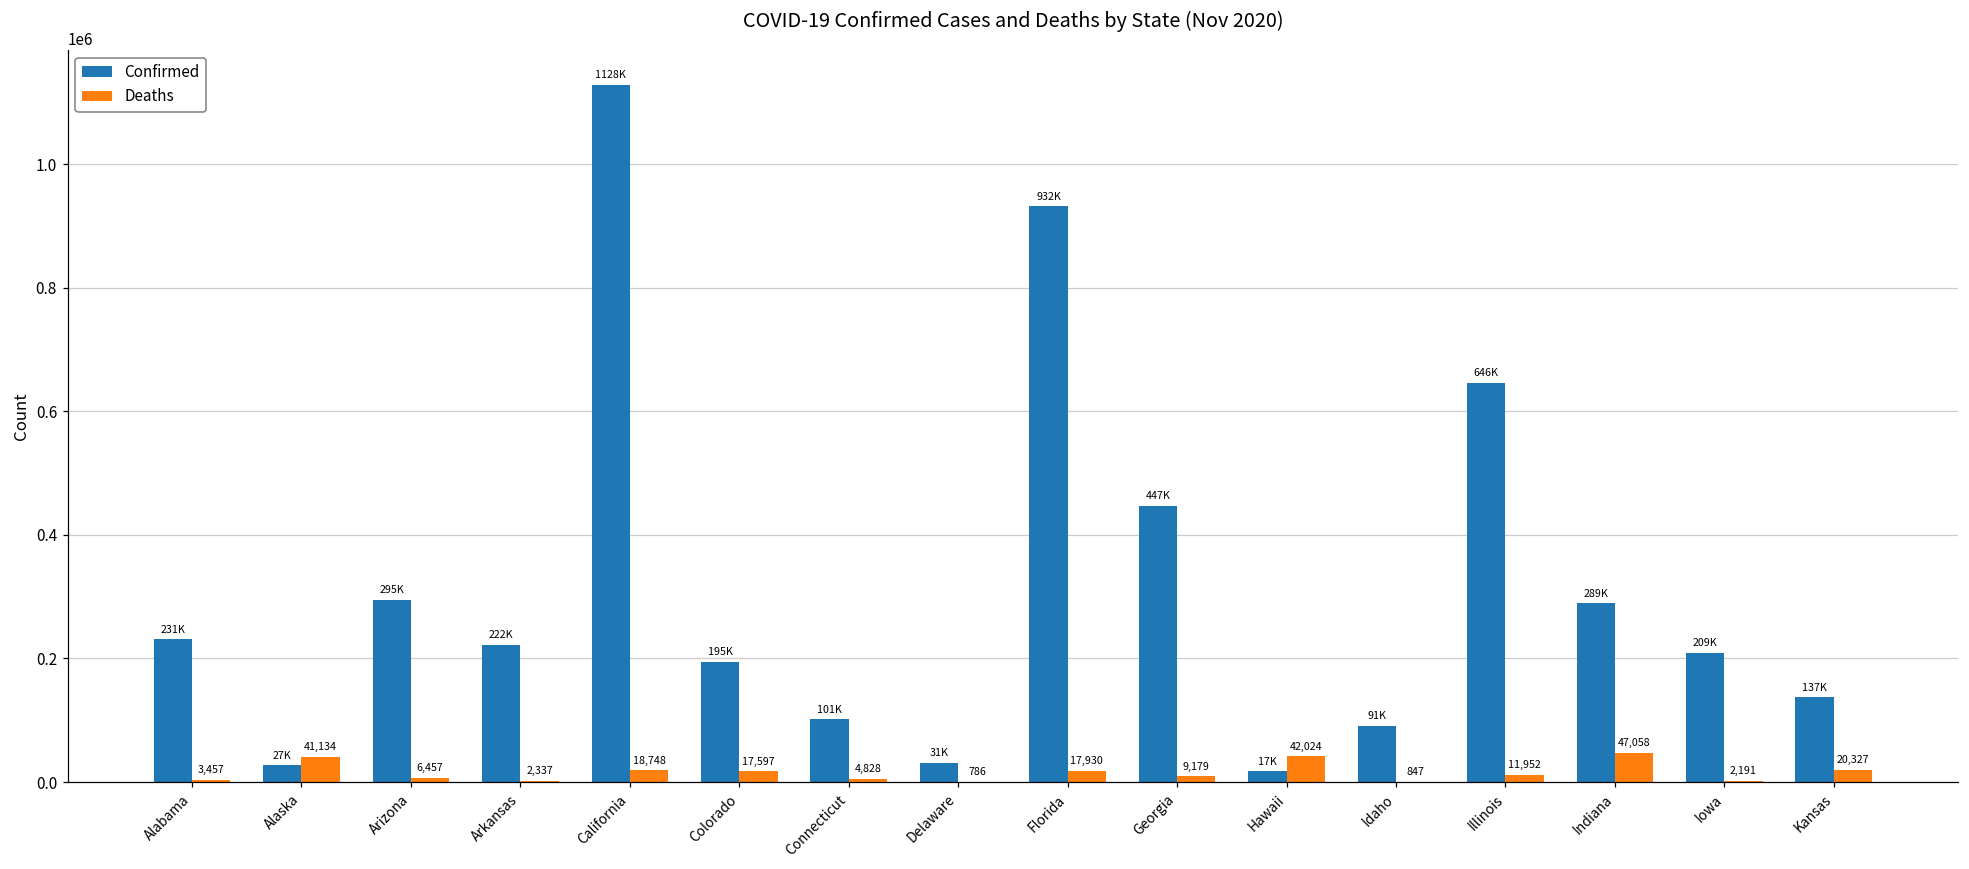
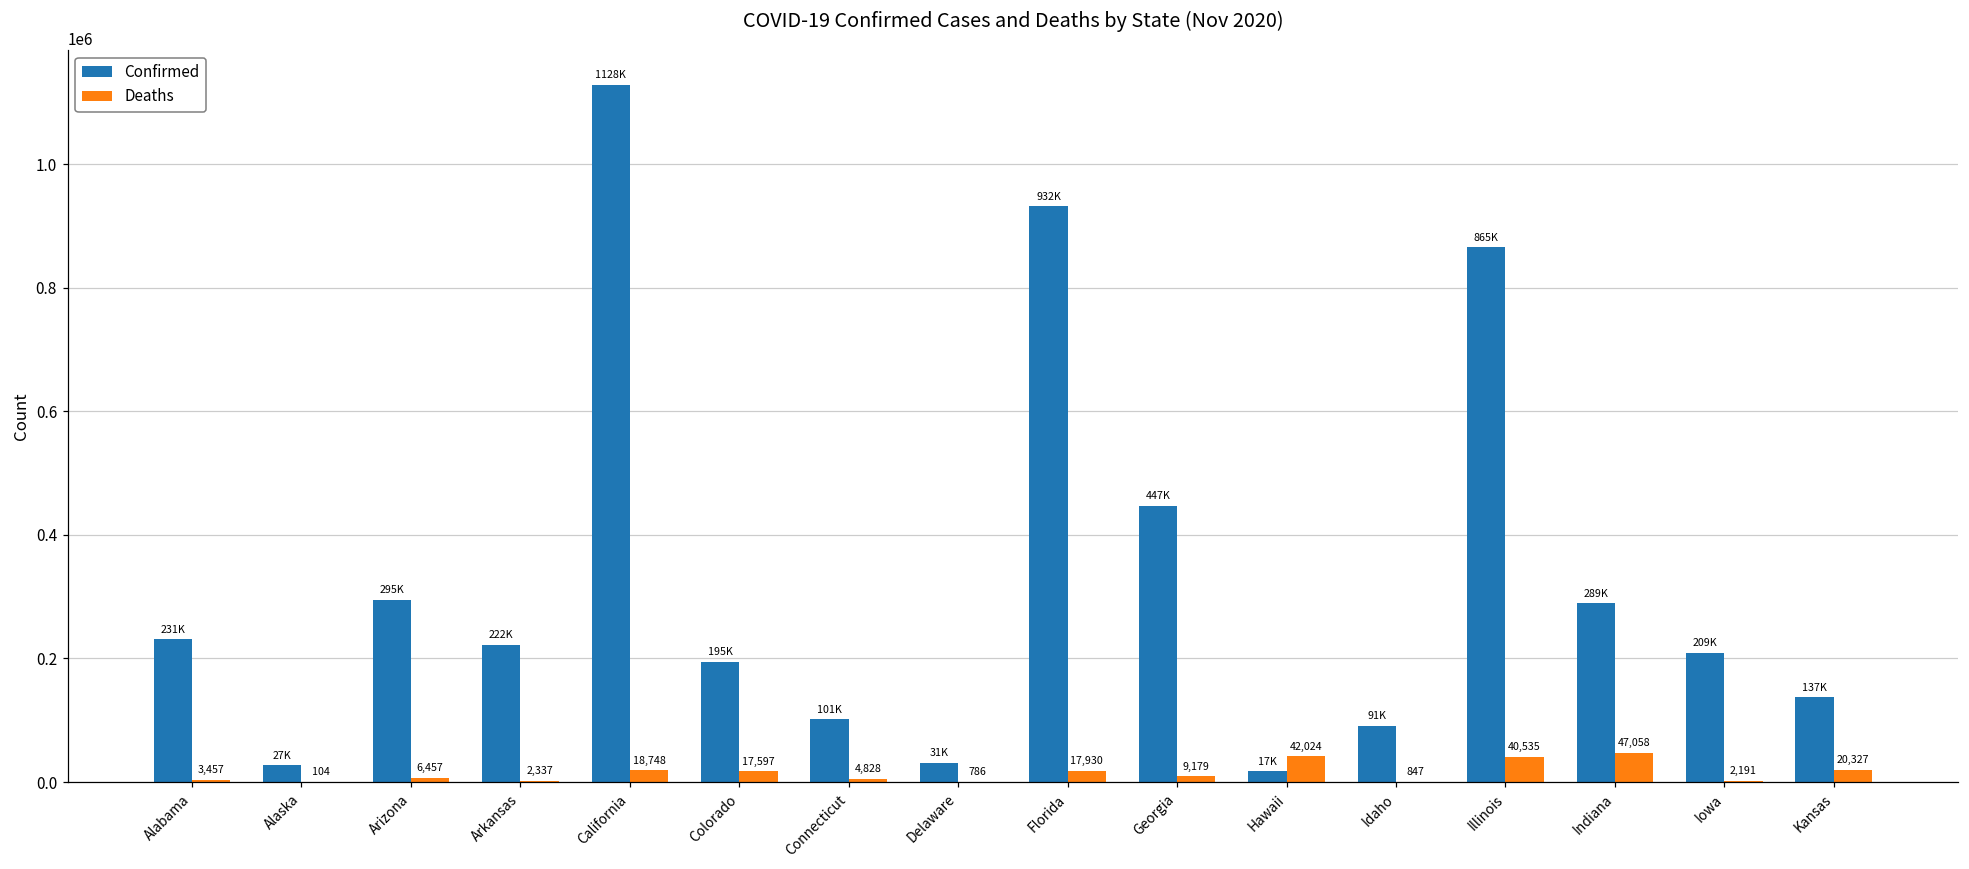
Deaths, Alaska: 41,134 -> 104
Confirmed, Illinois: 646K -> 865K
Deaths, Illinois: 11,952 -> 40,535
